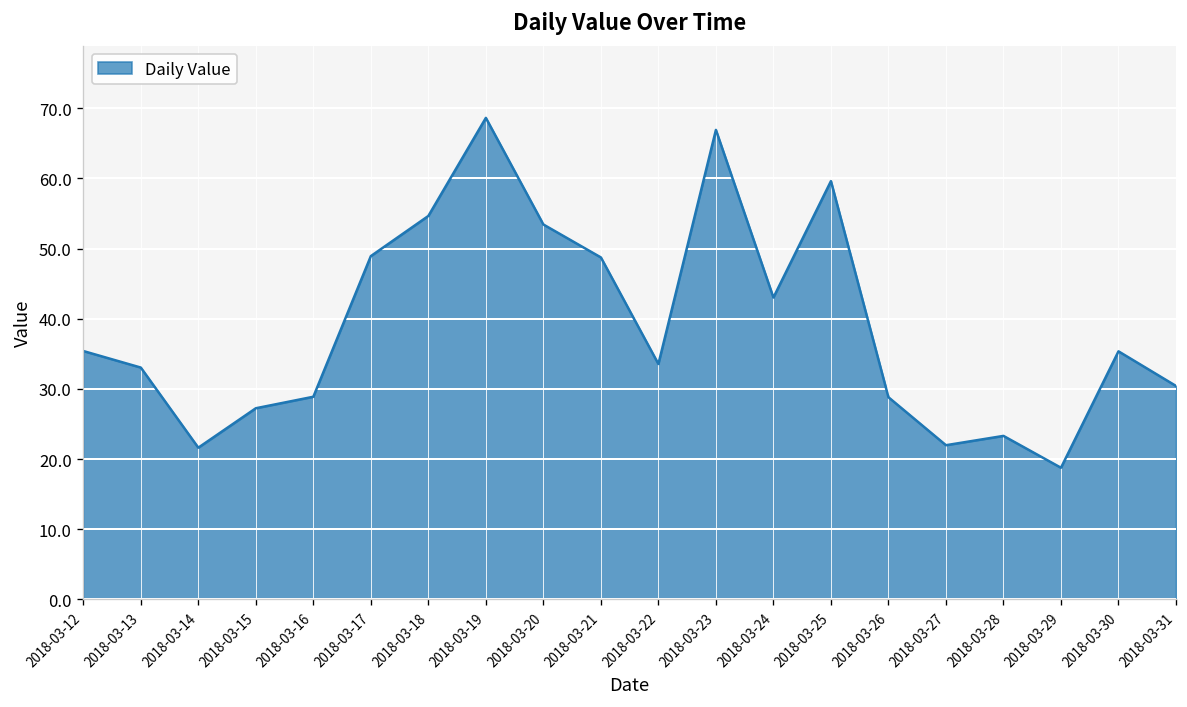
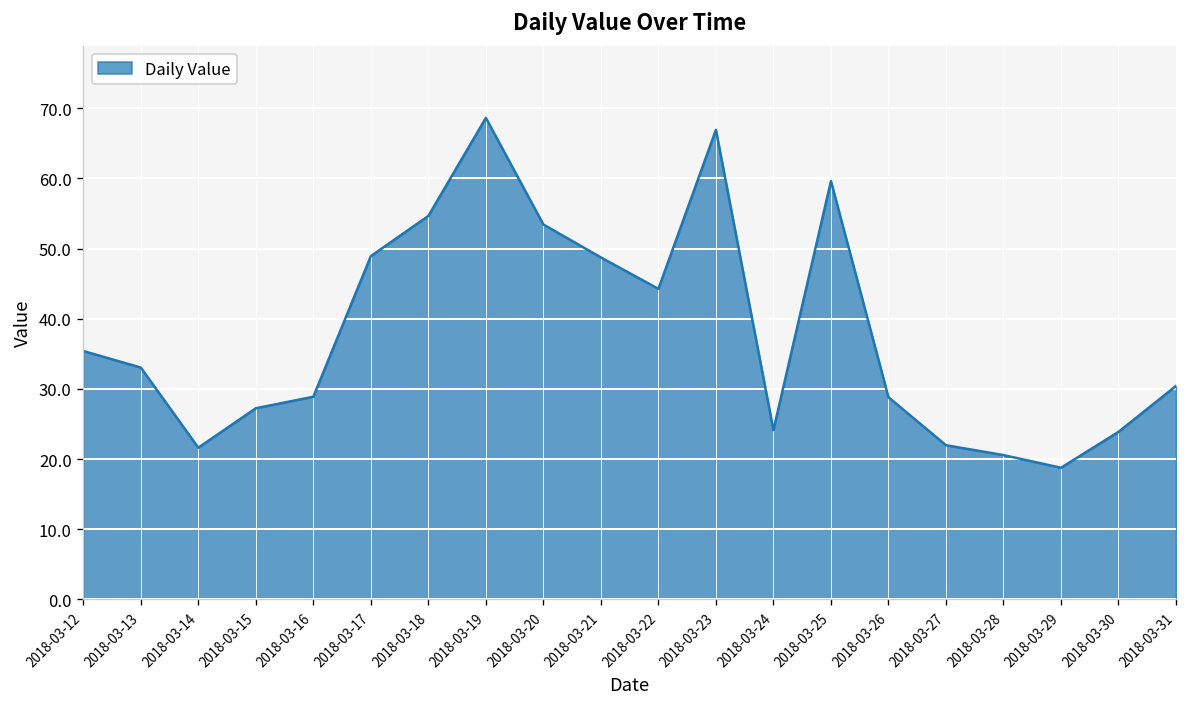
2018-03-22: 34 -> 44
2018-03-24: 43 -> 24
2018-03-28: 23 -> 21
2018-03-30: 35 -> 24
